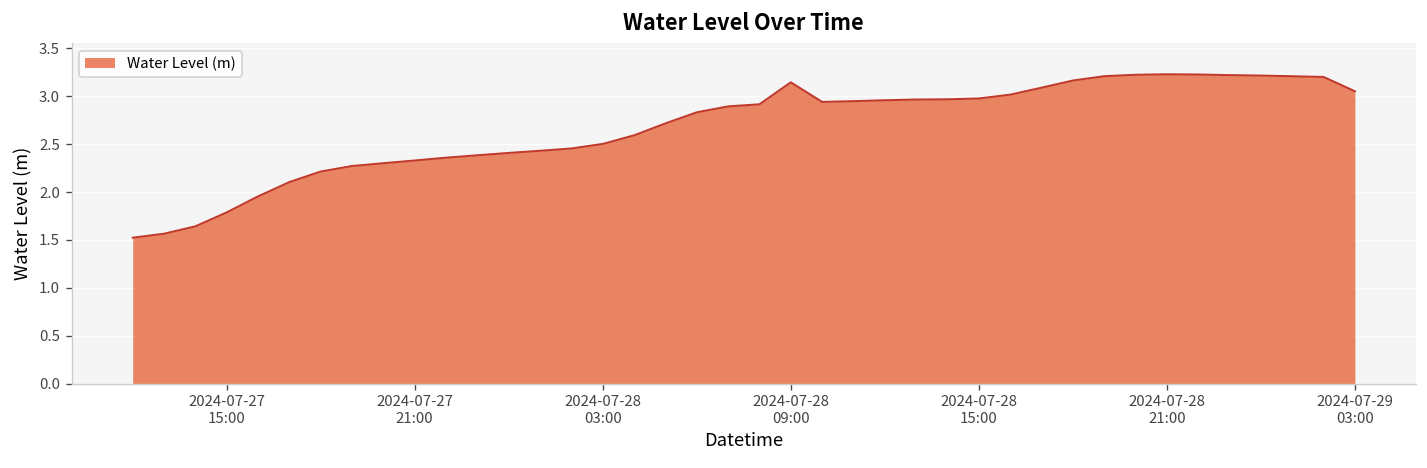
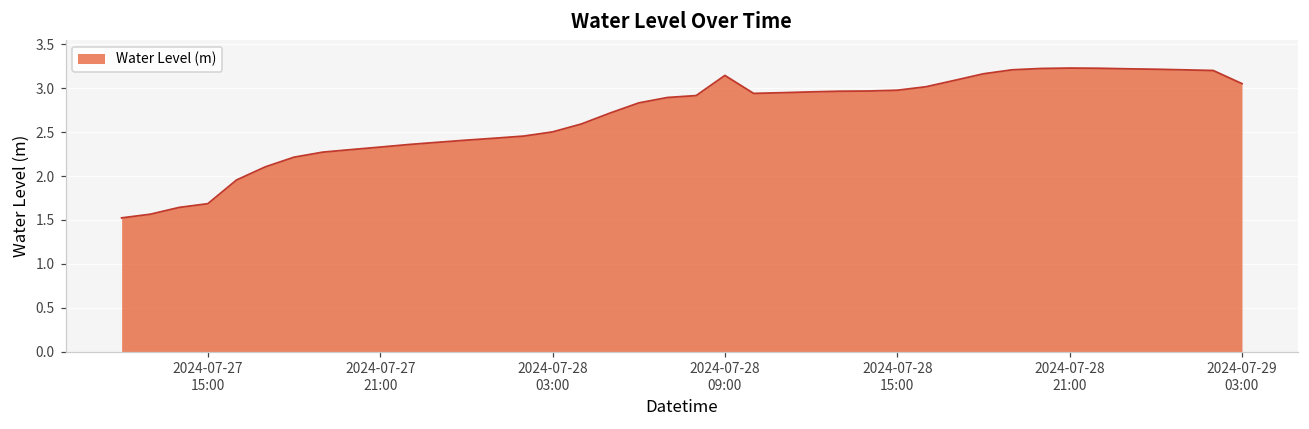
2024-07-27 15:00: 1.8 -> 1.7
